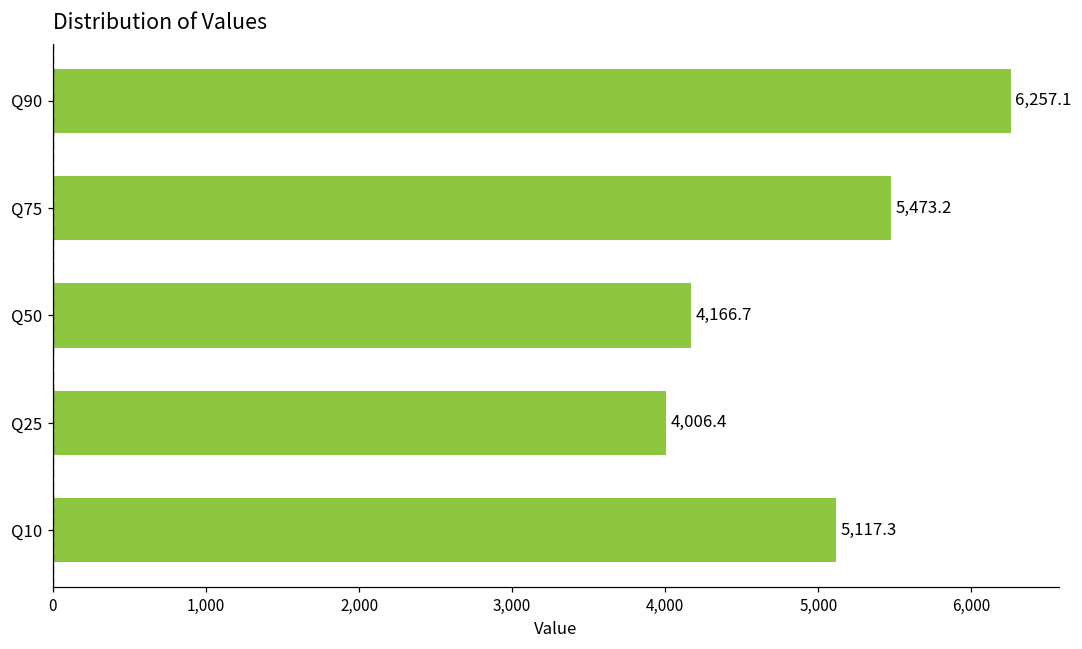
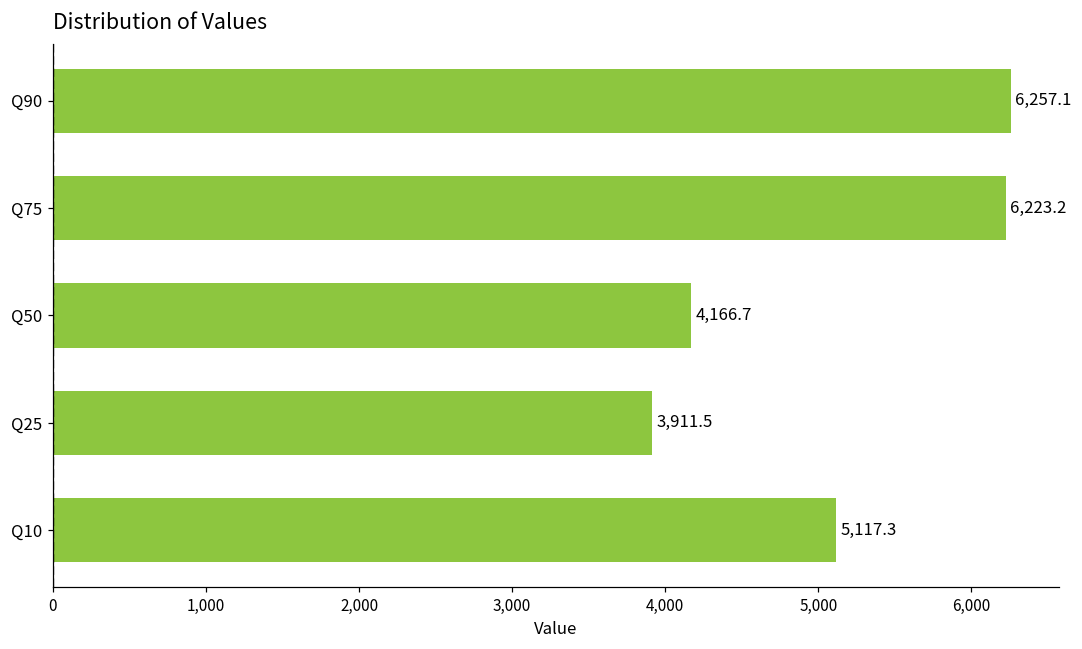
Q75: 5,473.2 -> 6,223.2
Q25: 4,006.4 -> 3,911.5
